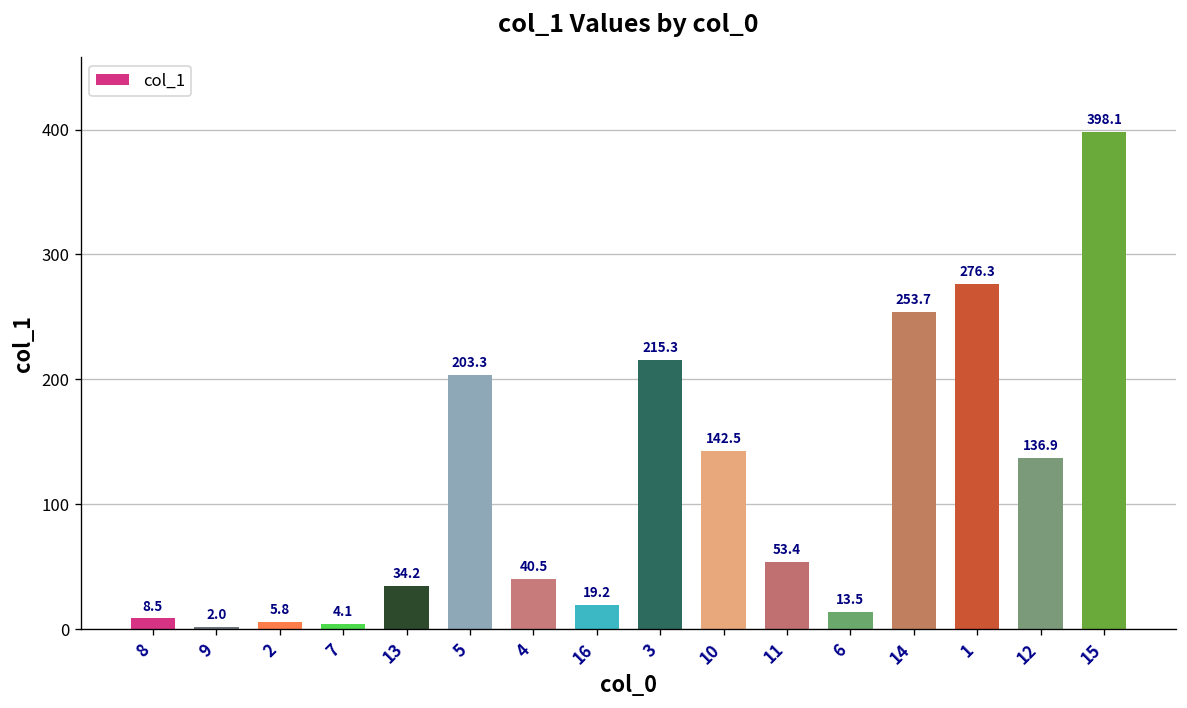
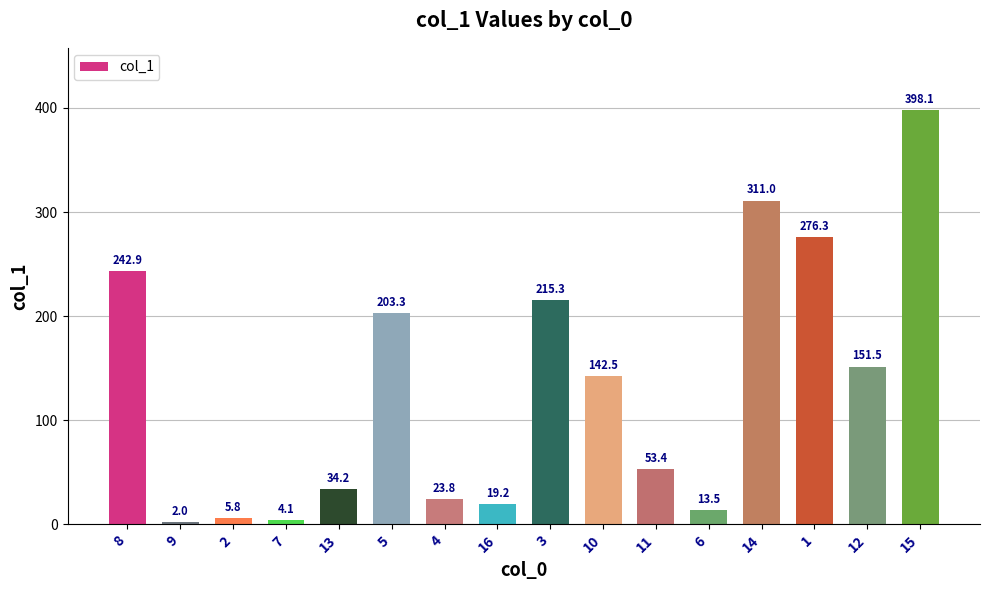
8: 8.5 -> 242.9
4: 40.5 -> 23.8
14: 253.7 -> 311.0
12: 136.9 -> 151.5
